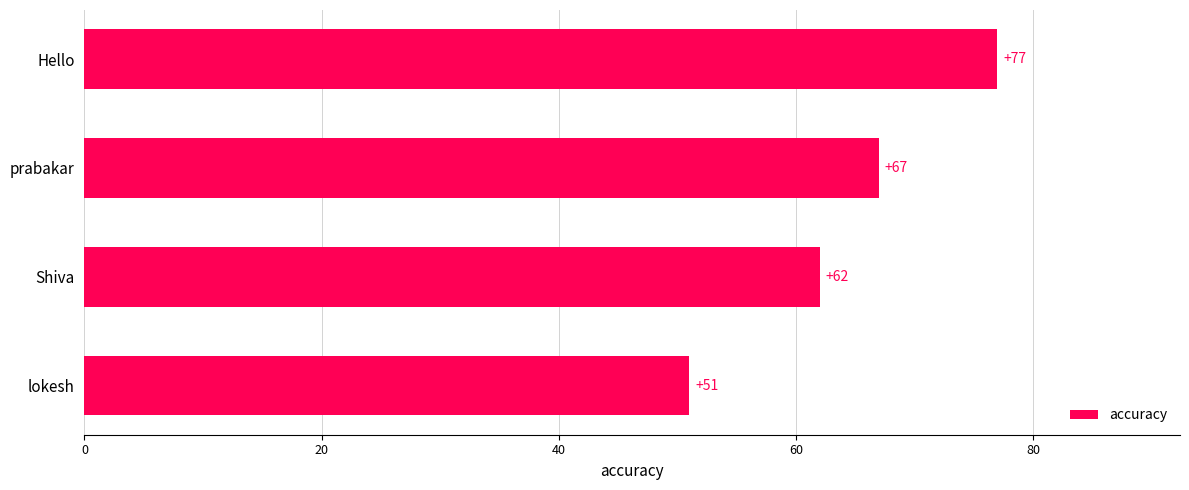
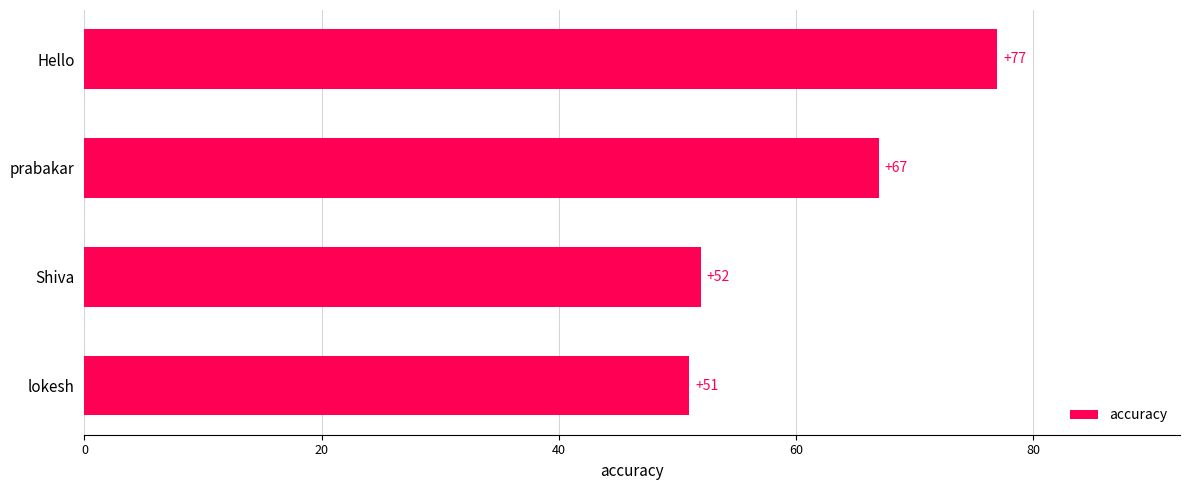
Shiva: +62 -> +52
